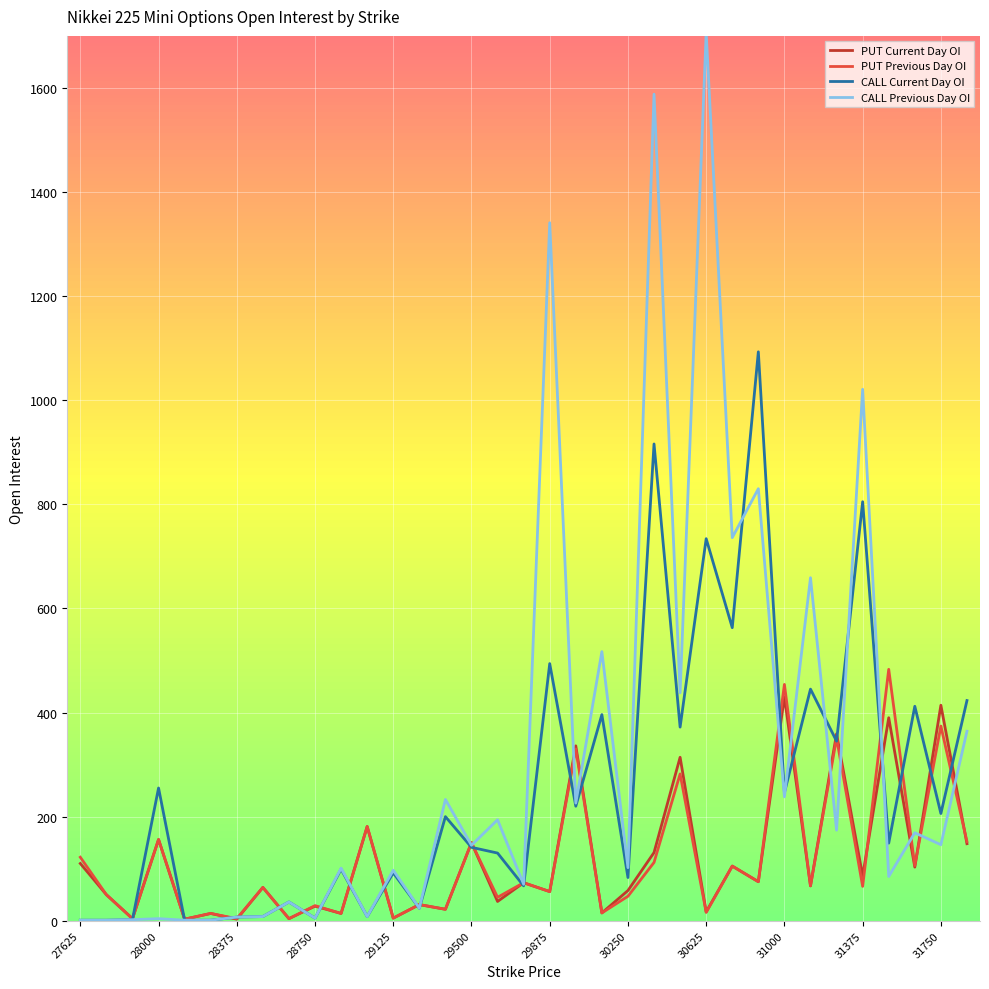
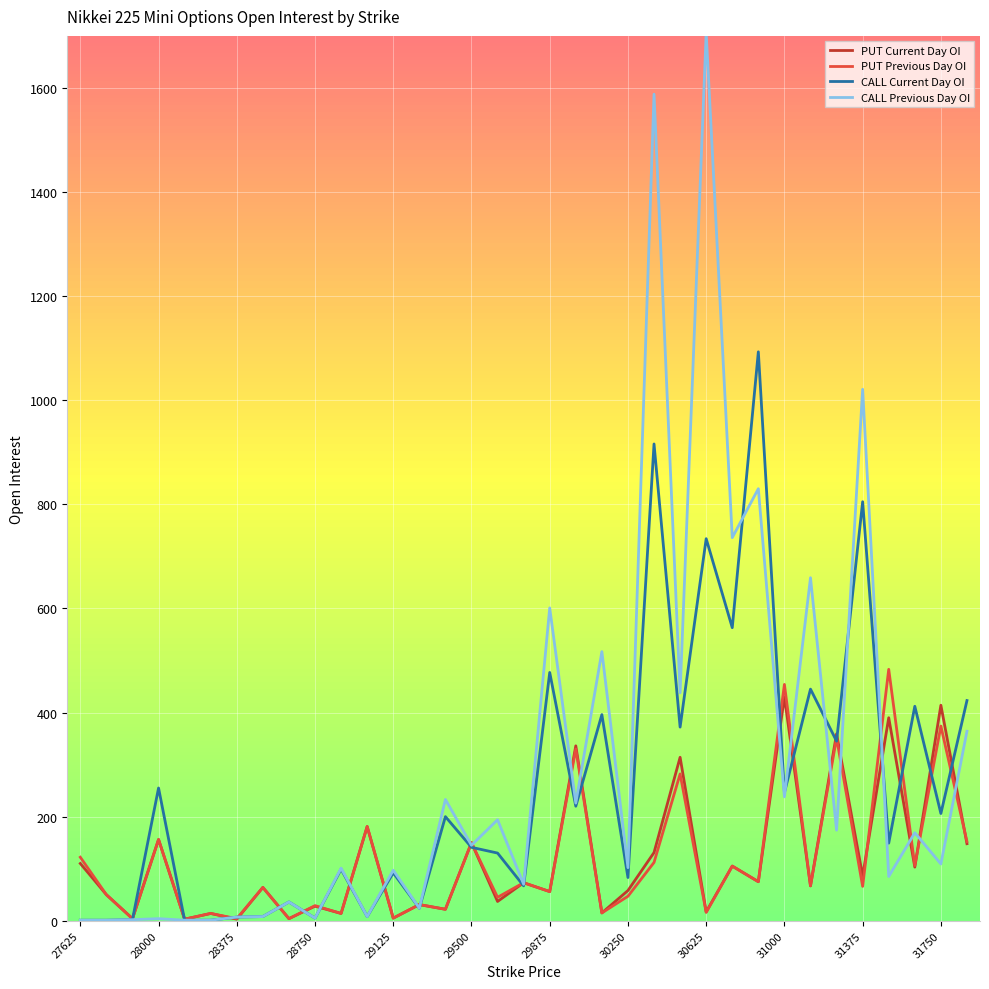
CALL Current Day OI, 29875: 490 -> 480
CALL Previous Day OI, 29875: 1340 -> 600
CALL Previous Day OI, 31750: 150 -> 110
